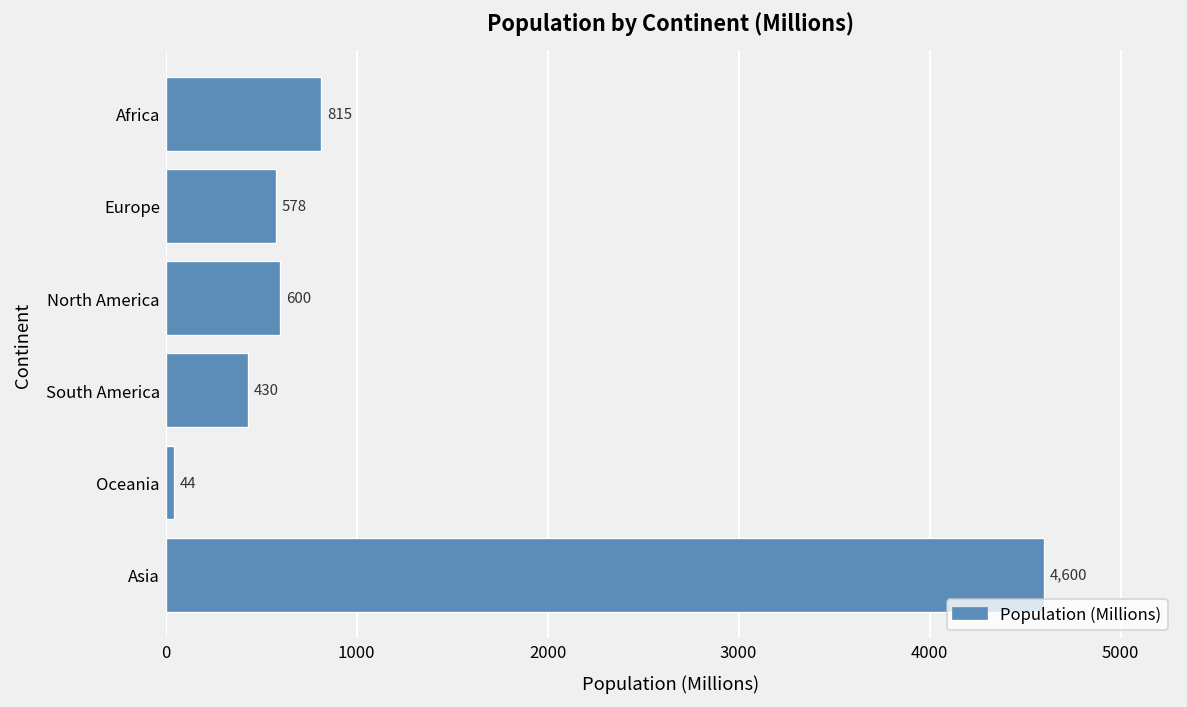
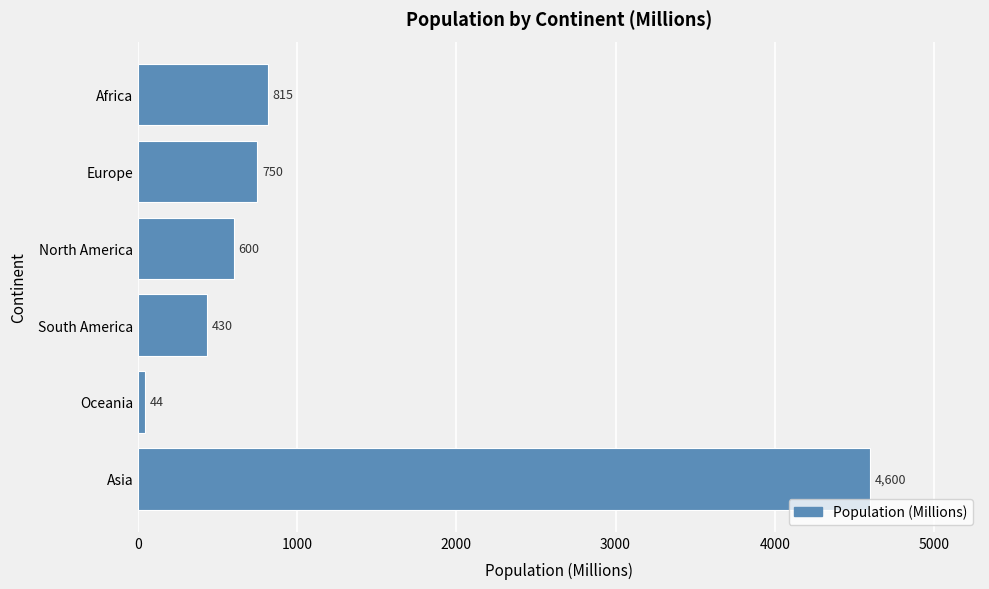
Europe: 578 -> 750
